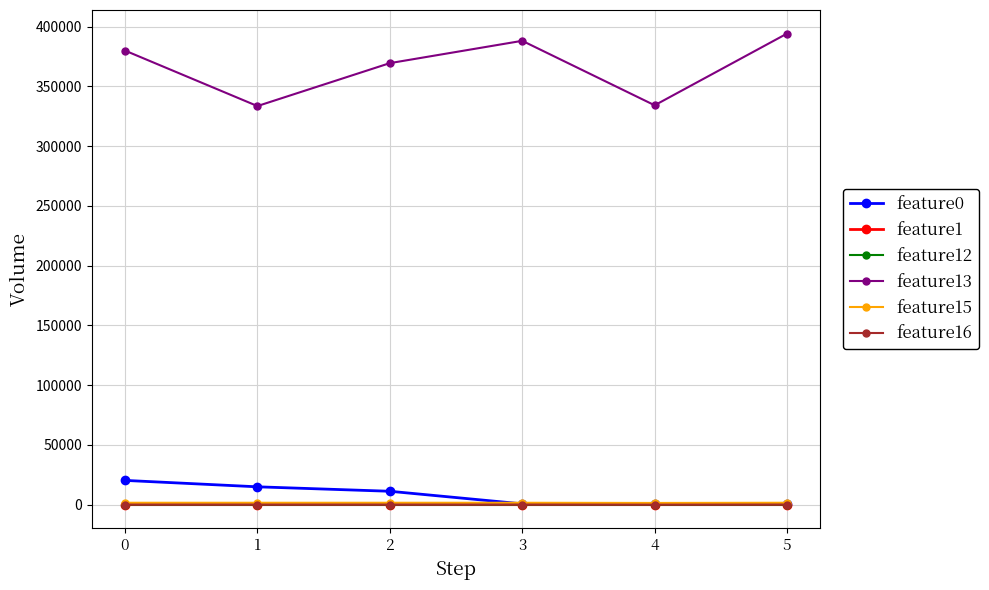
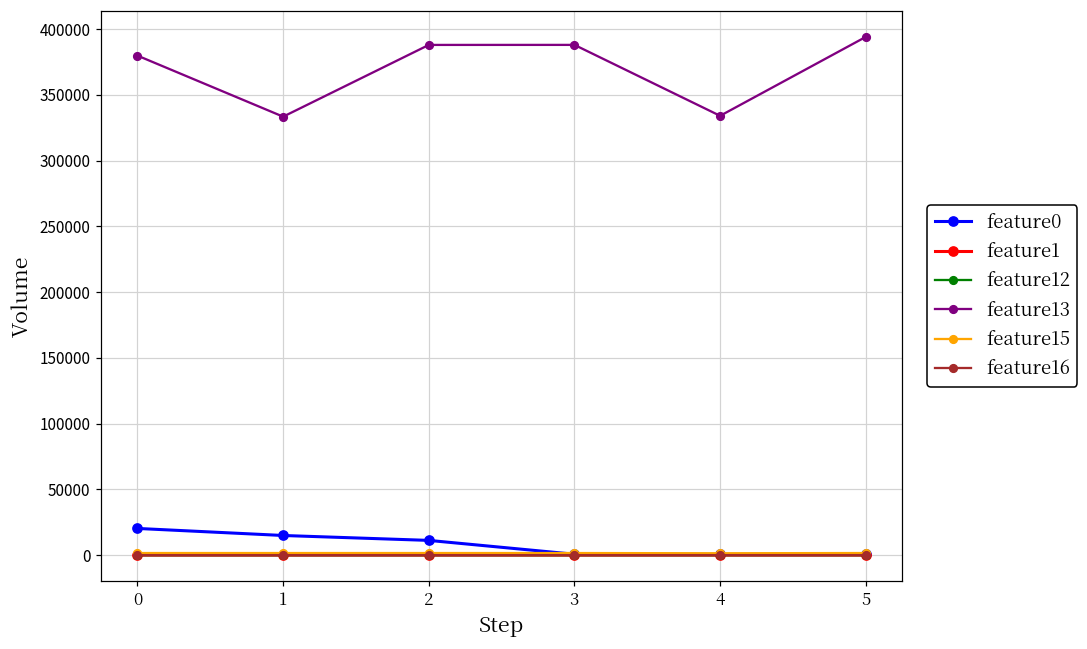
feature13, 2: 369000 -> 388000
